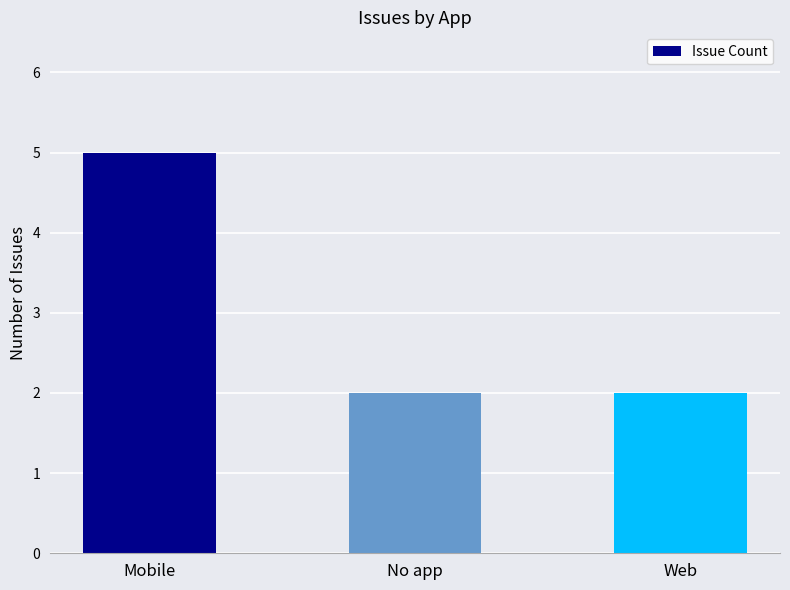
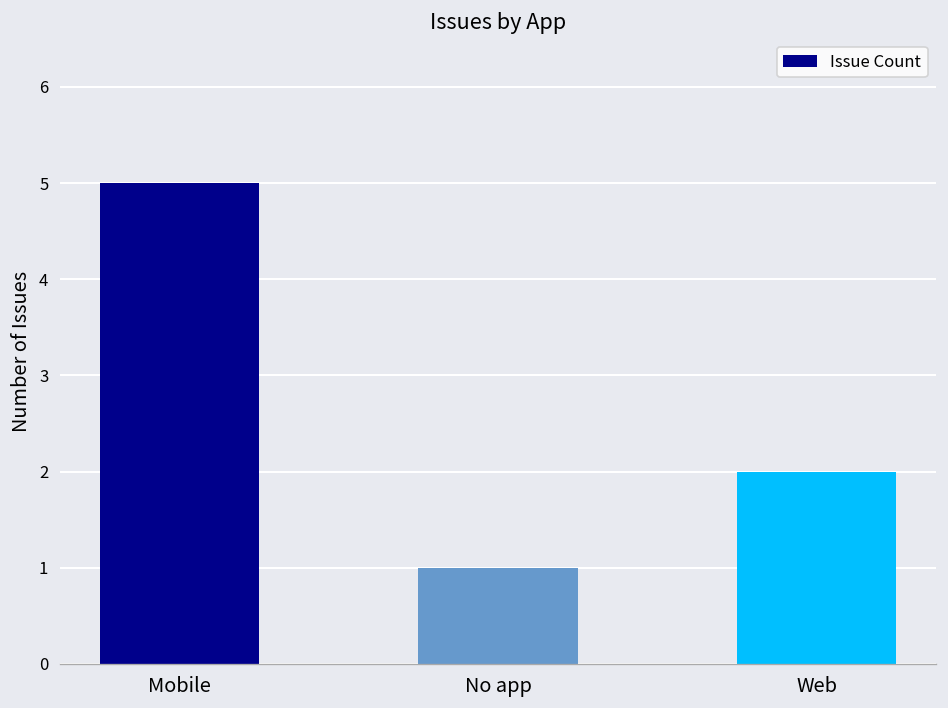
No app: 2 -> 1
